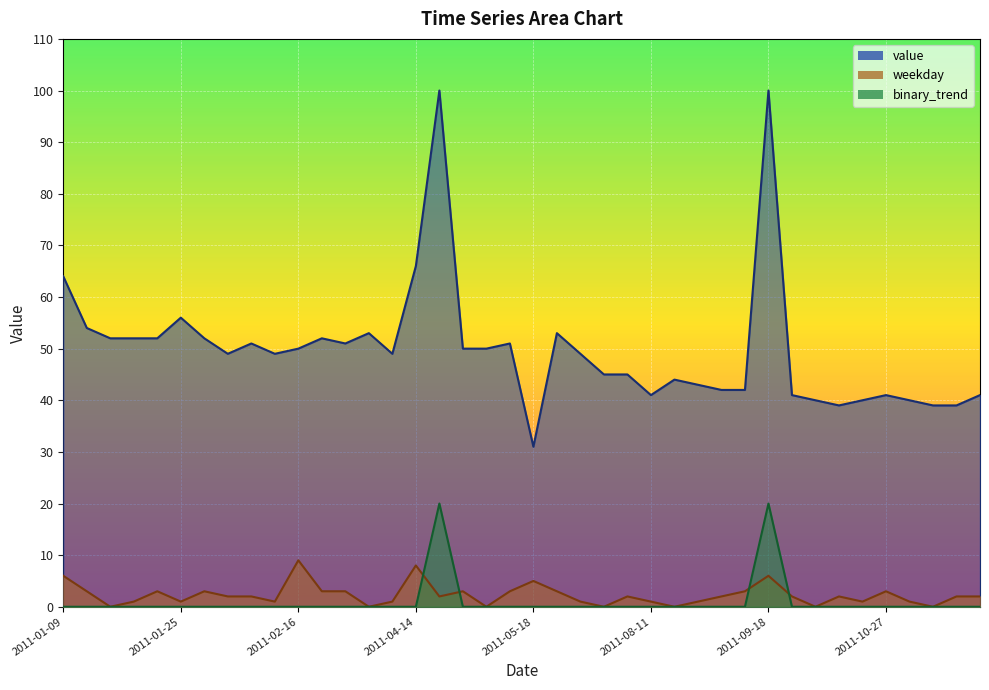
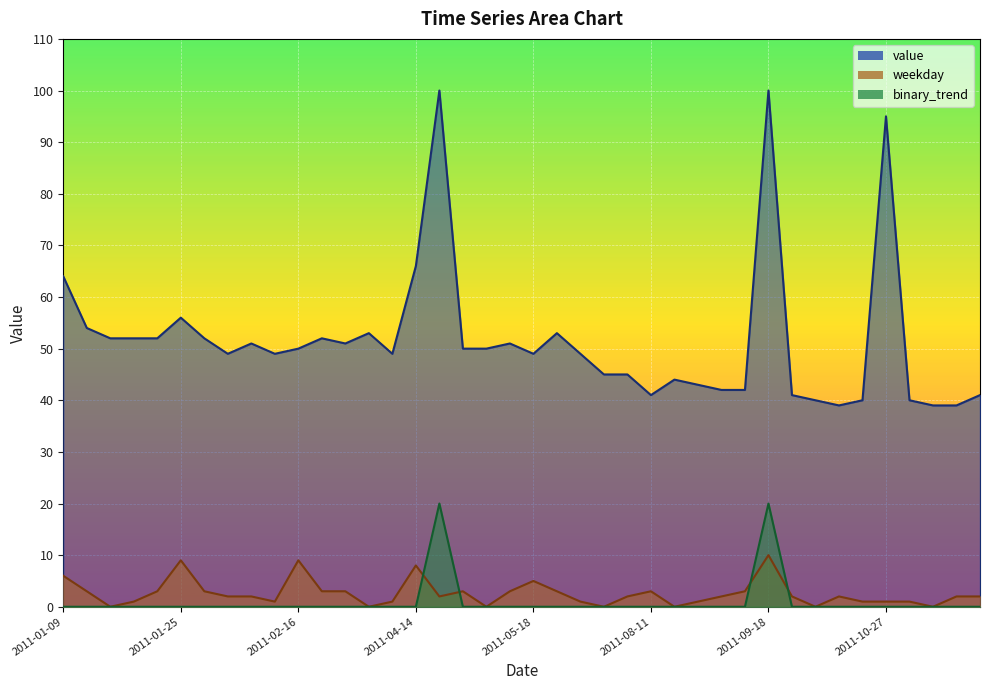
weekday, 2011-01-25: 1 -> 9
value, 2011-05-18: 31 -> 49
weekday, 2011-08-11: 1 -> 3
weekday, 2011-09-18: 6 -> 10
value, 2011-10-27: 41 -> 95
weekday, 2011-10-27: 3 -> 1
